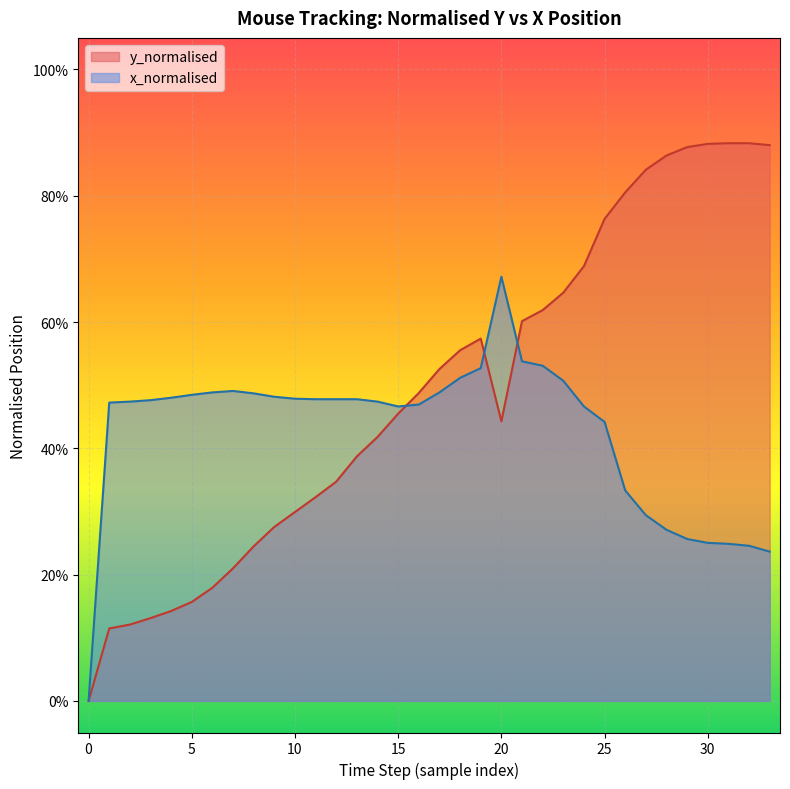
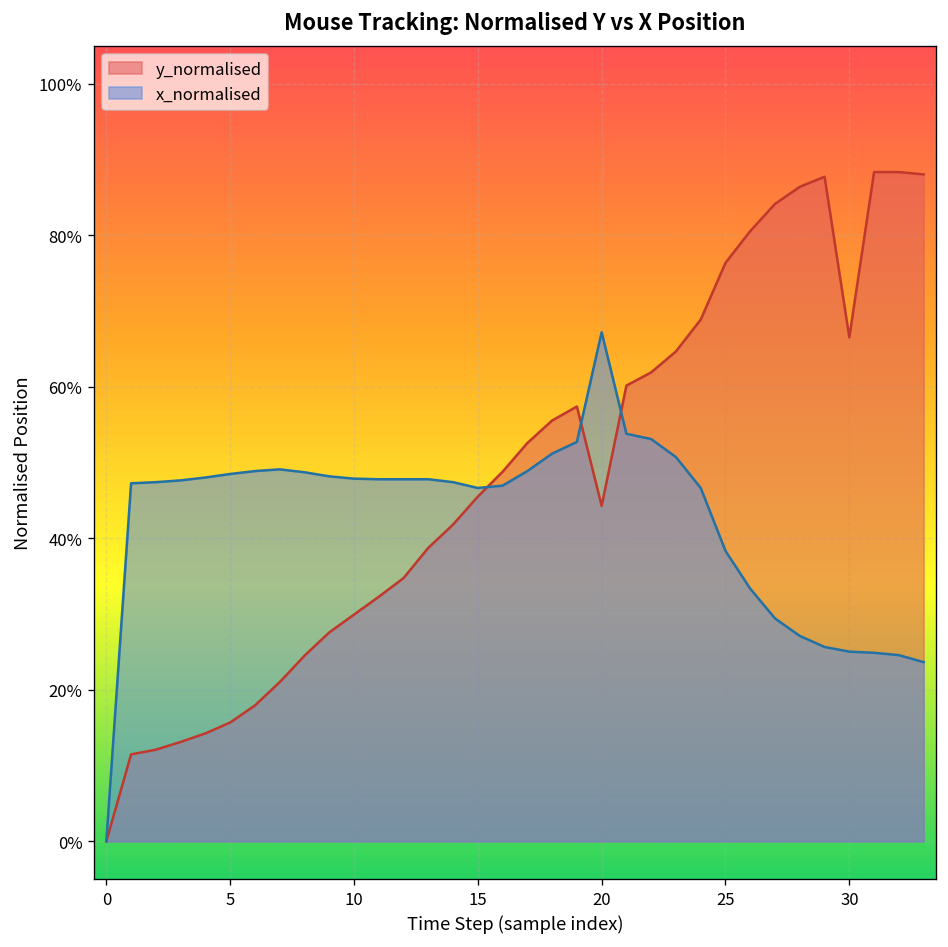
x_normalised, 25: 44% -> 38%
y_normalised, 30: 88% -> 67%
